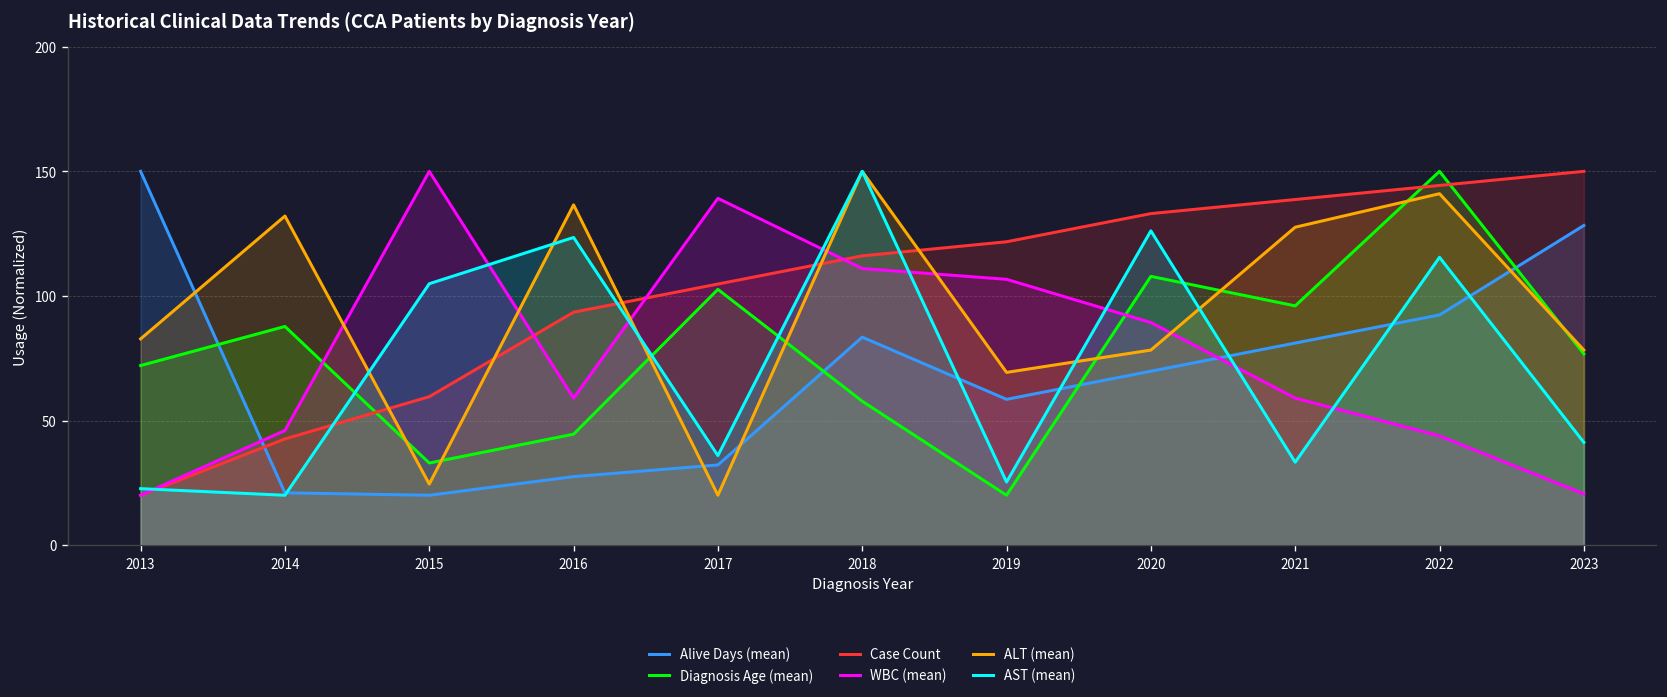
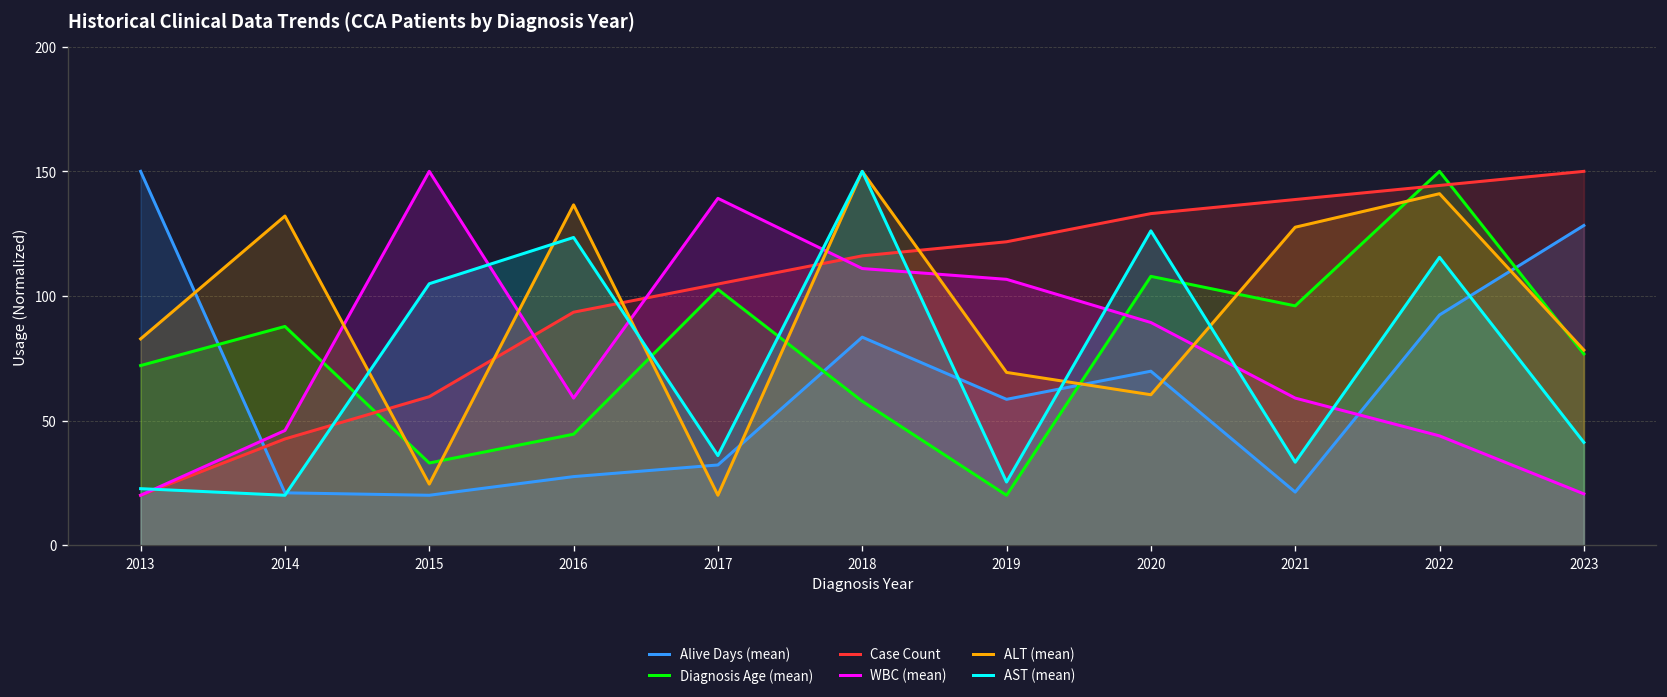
ALT (mean), 2020: 78 -> 60
Alive Days (mean), 2021: 81 -> 21
